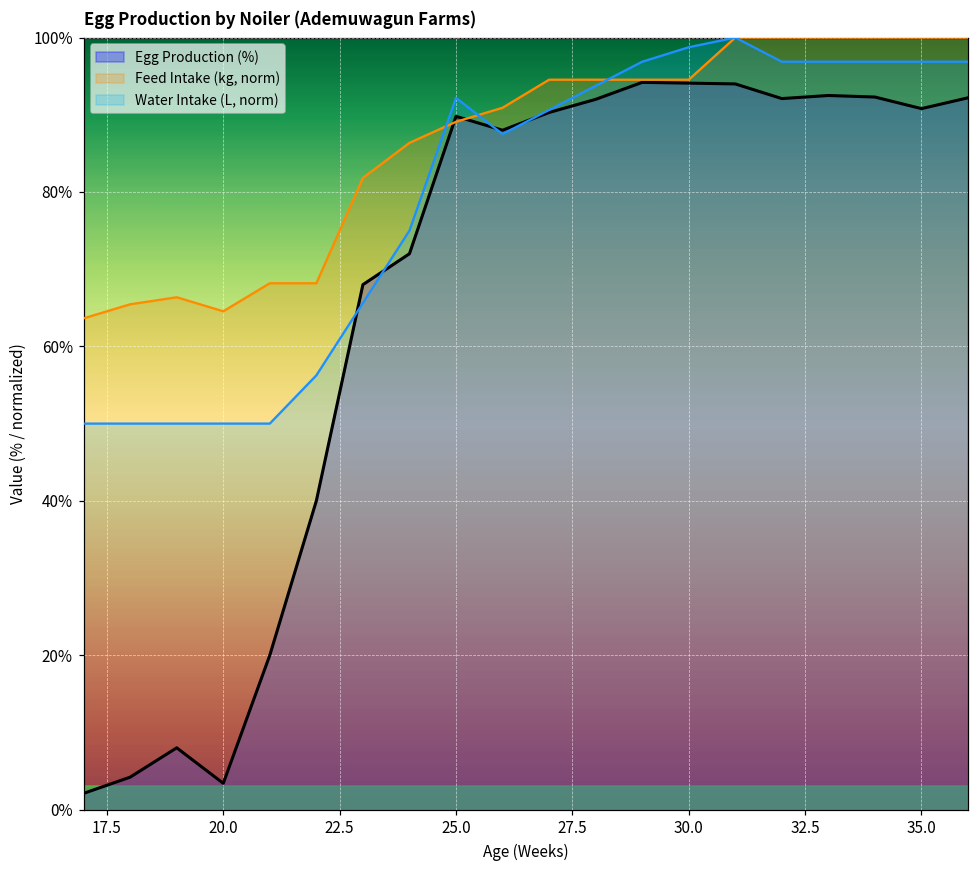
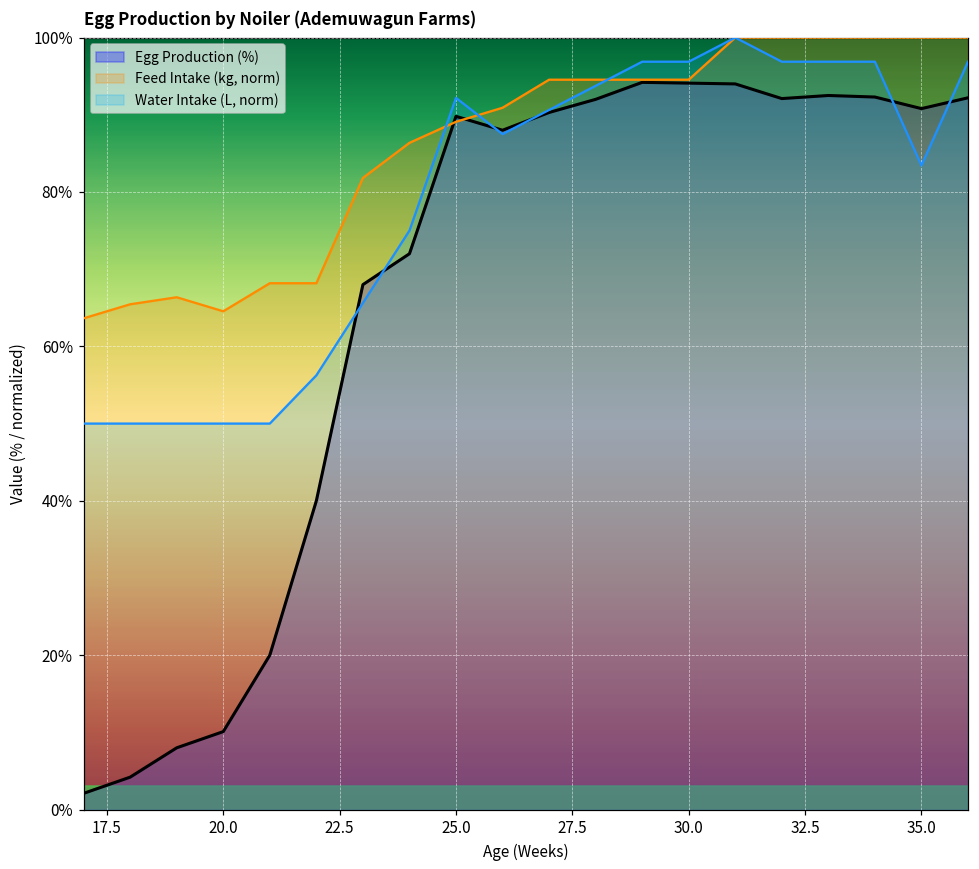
Egg Production (%), 20.0: 3% -> 10%
Water Intake (L, norm), 30.0: 99% -> 97%
Water Intake (L, norm), 35.0: 97% -> 83%
